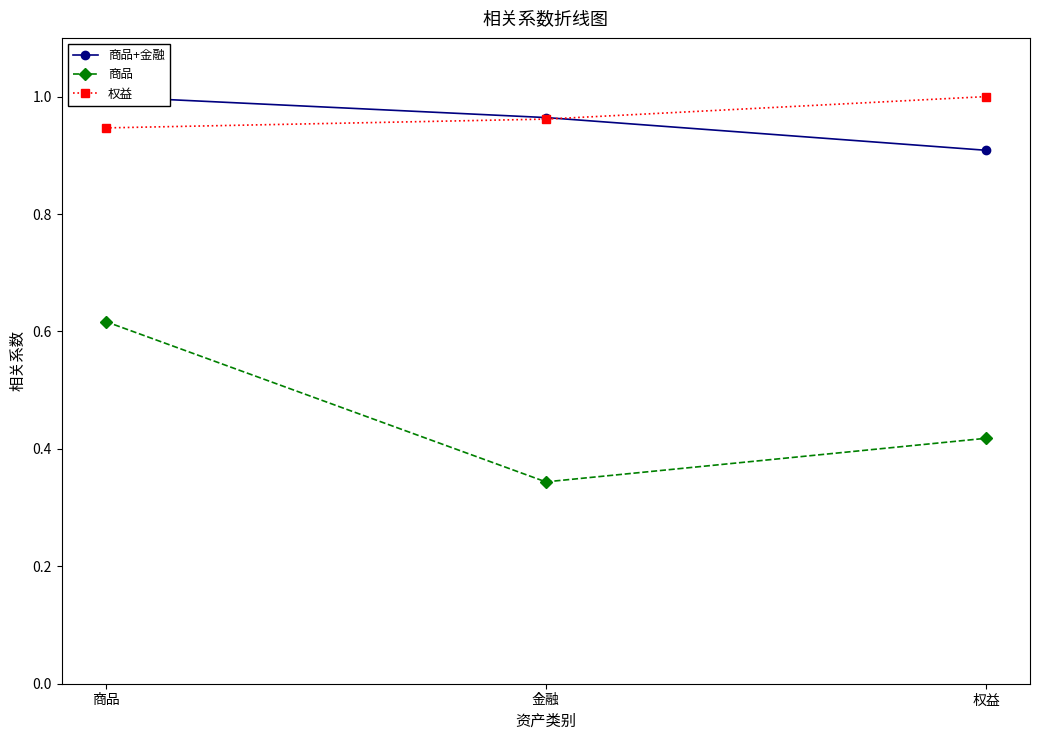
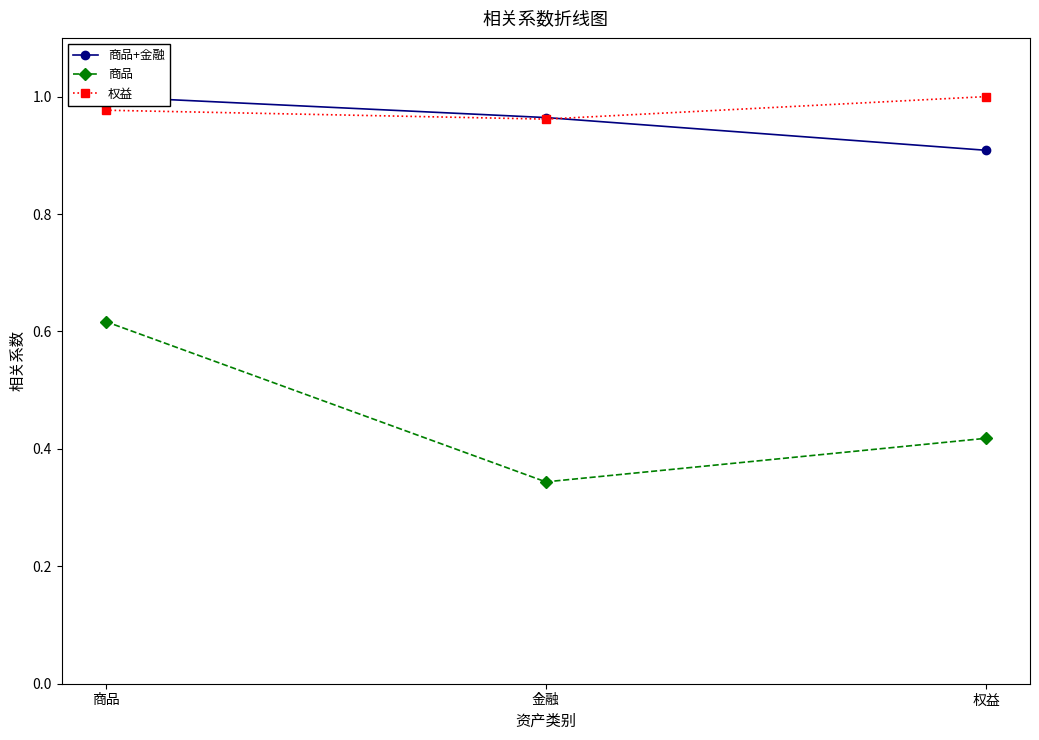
权益, 商品: 0.95 -> 0.98
